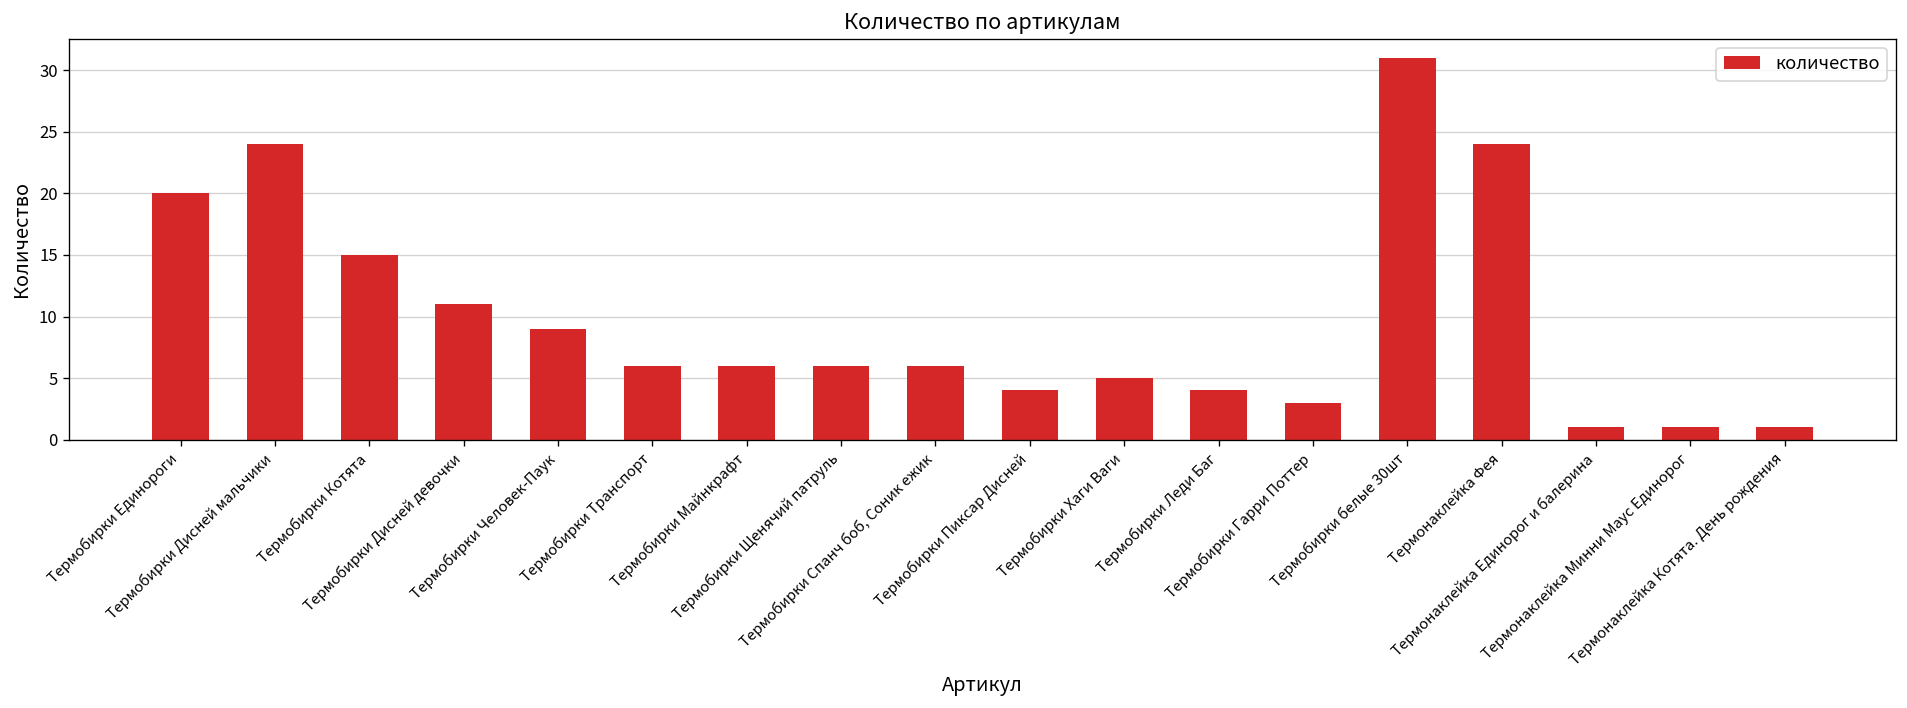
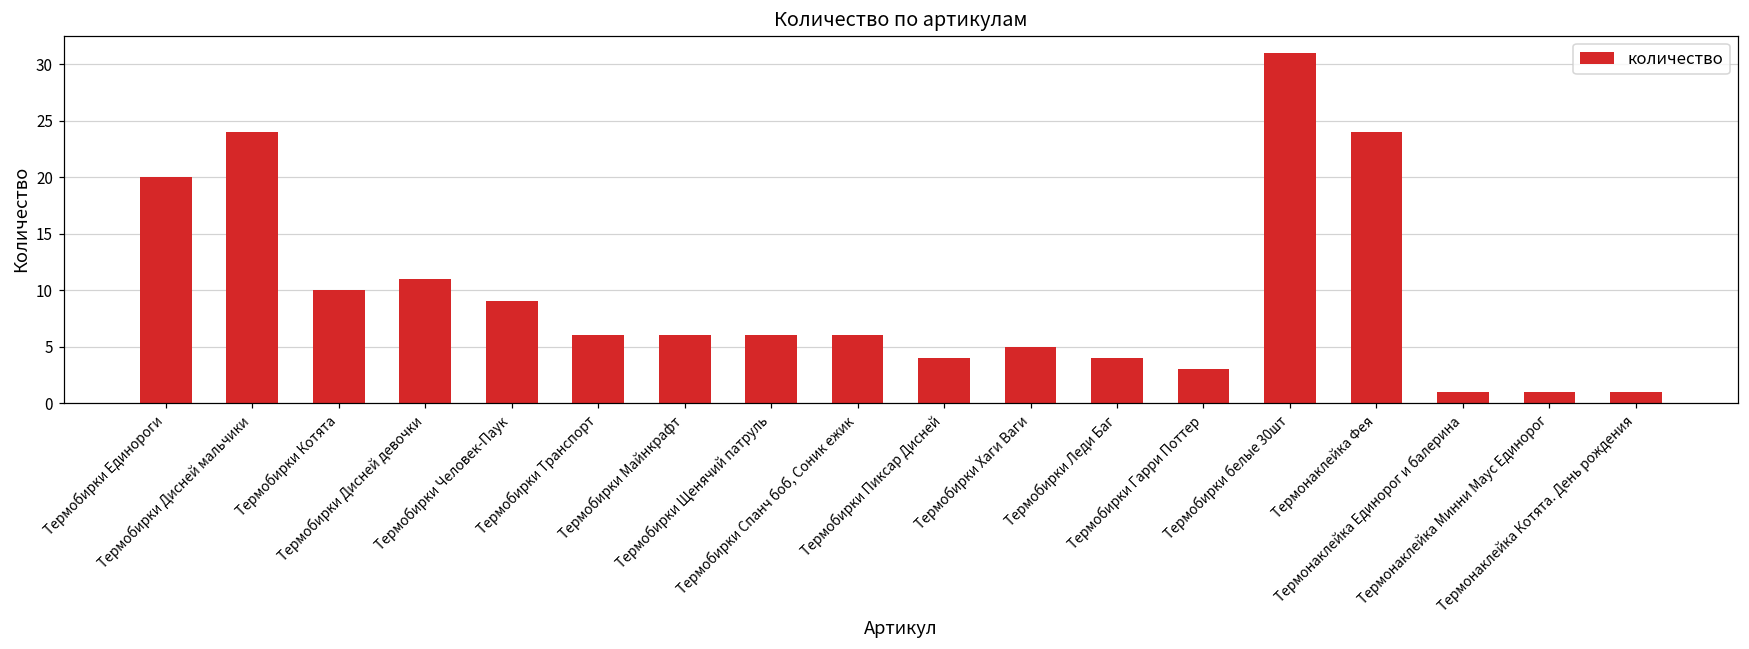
Термобирки Котята: 15 -> 10
